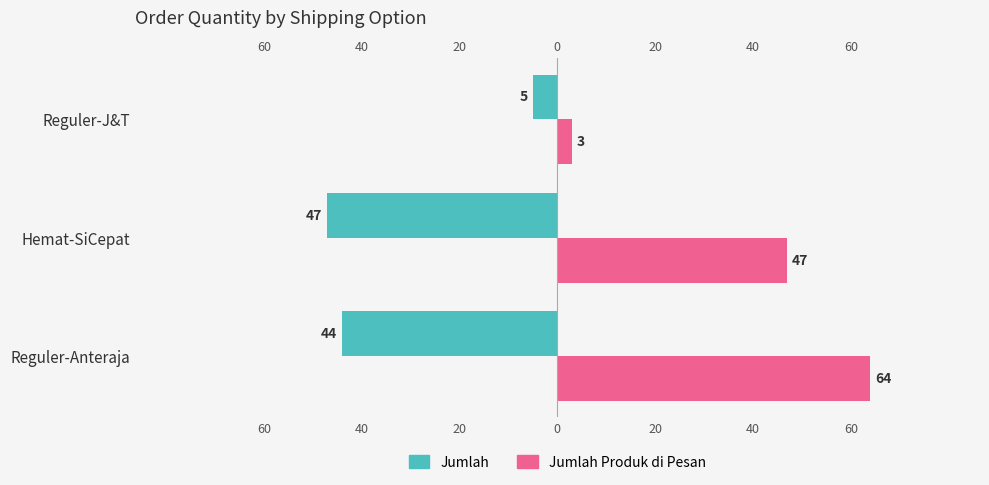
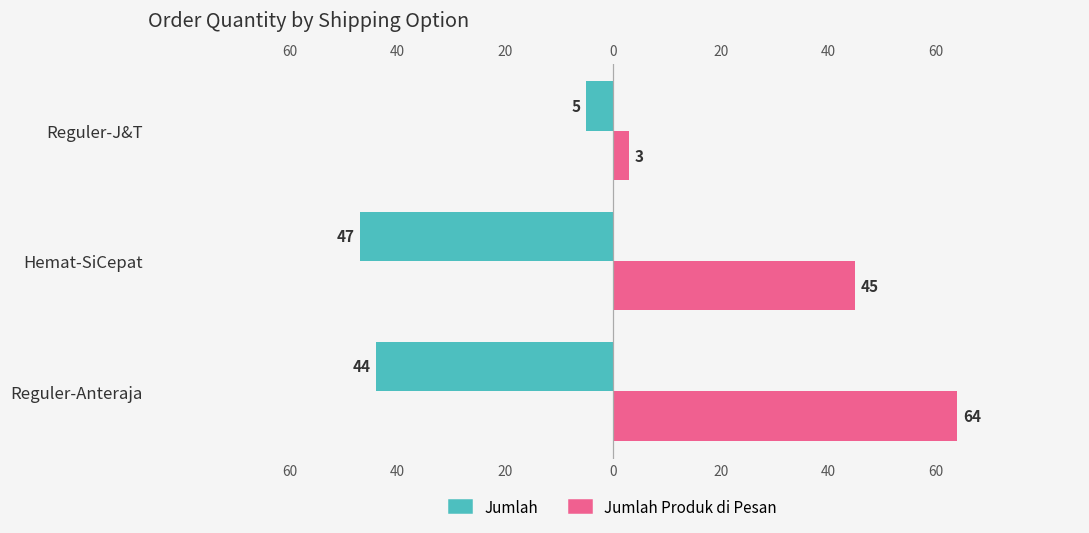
Jumlah Produk di Pesan, Hemat-SiCepat: 47 -> 45
